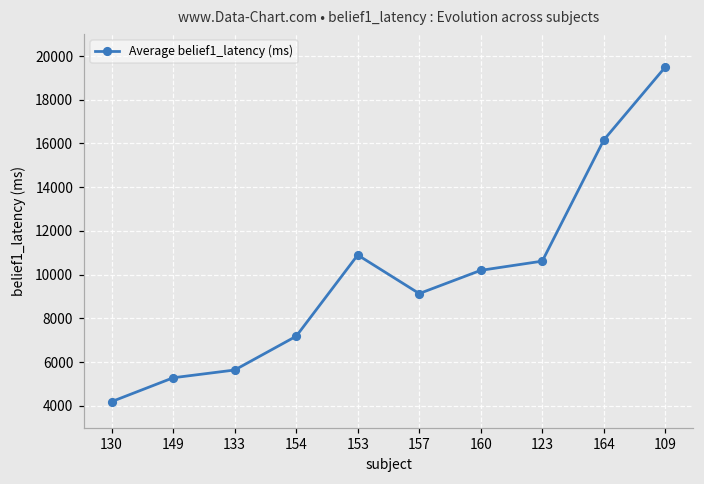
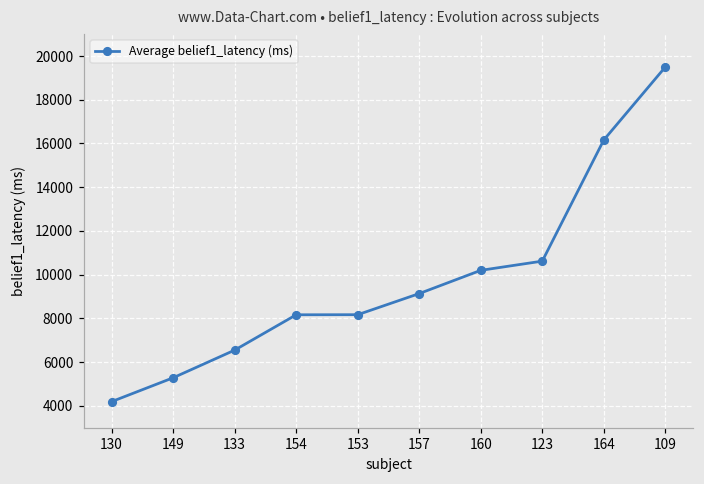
133: 5600 -> 6500
154: 7200 -> 8200
153: 10900 -> 8200
